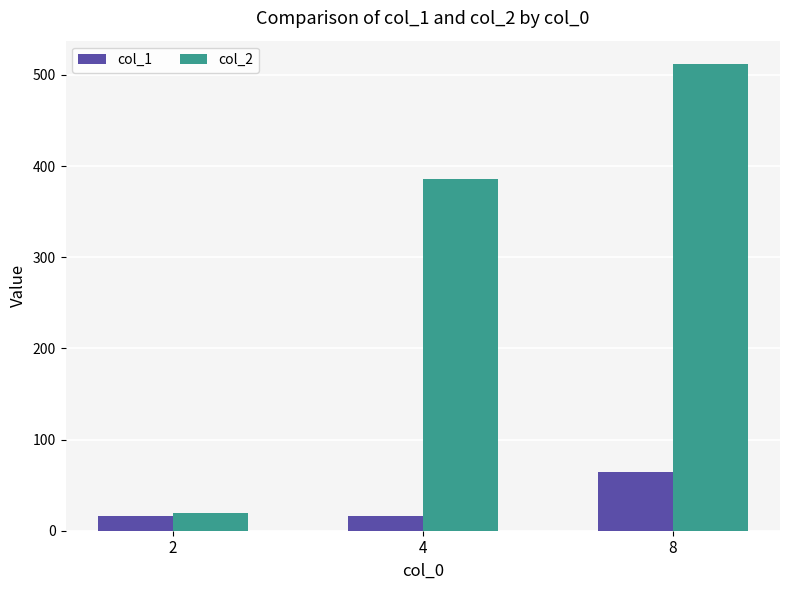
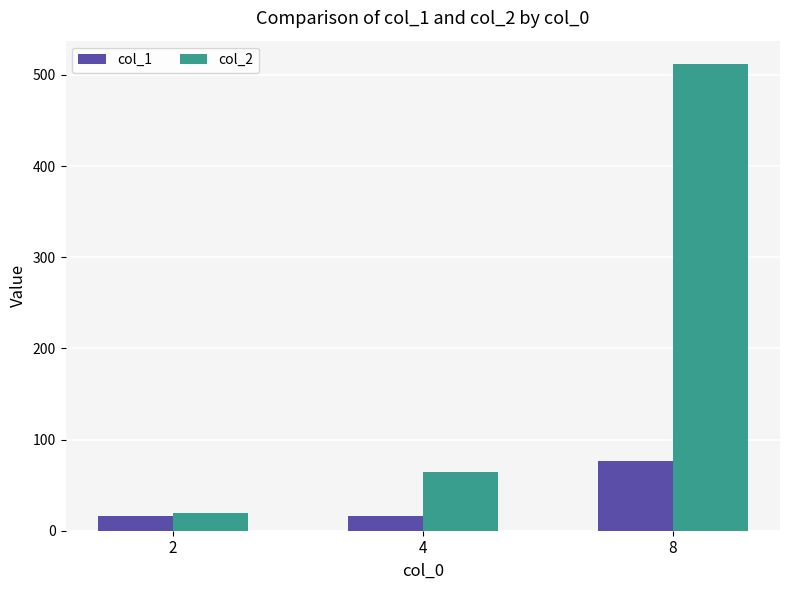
col_2, 4: 390 -> 60
col_1, 8: 60 -> 80
